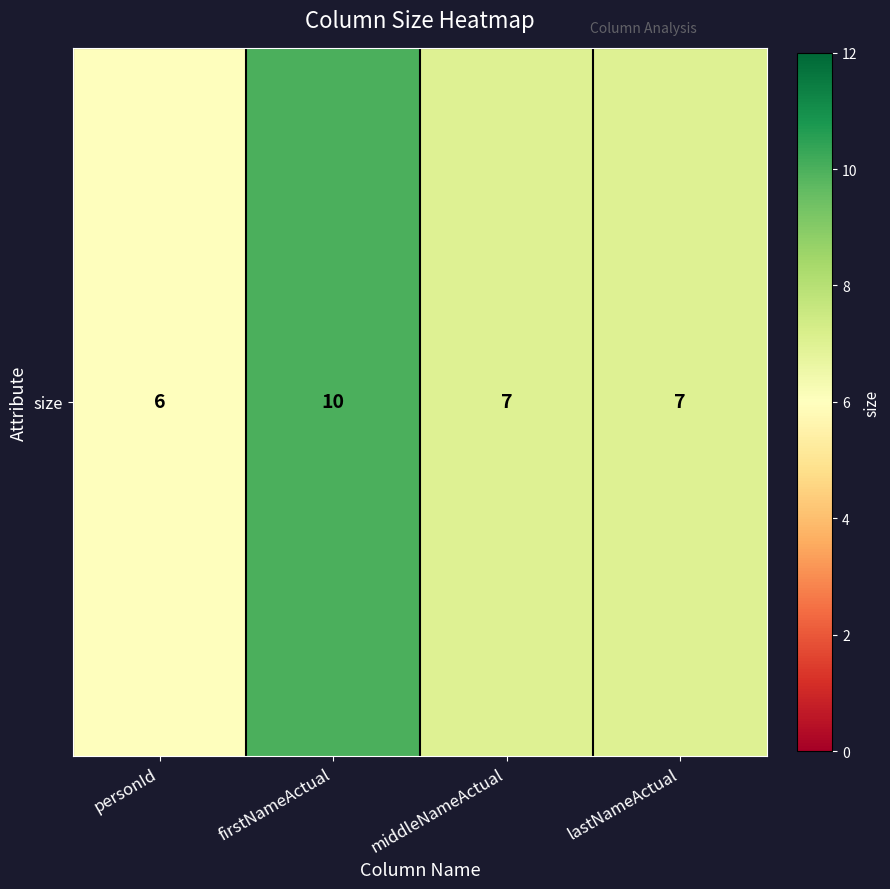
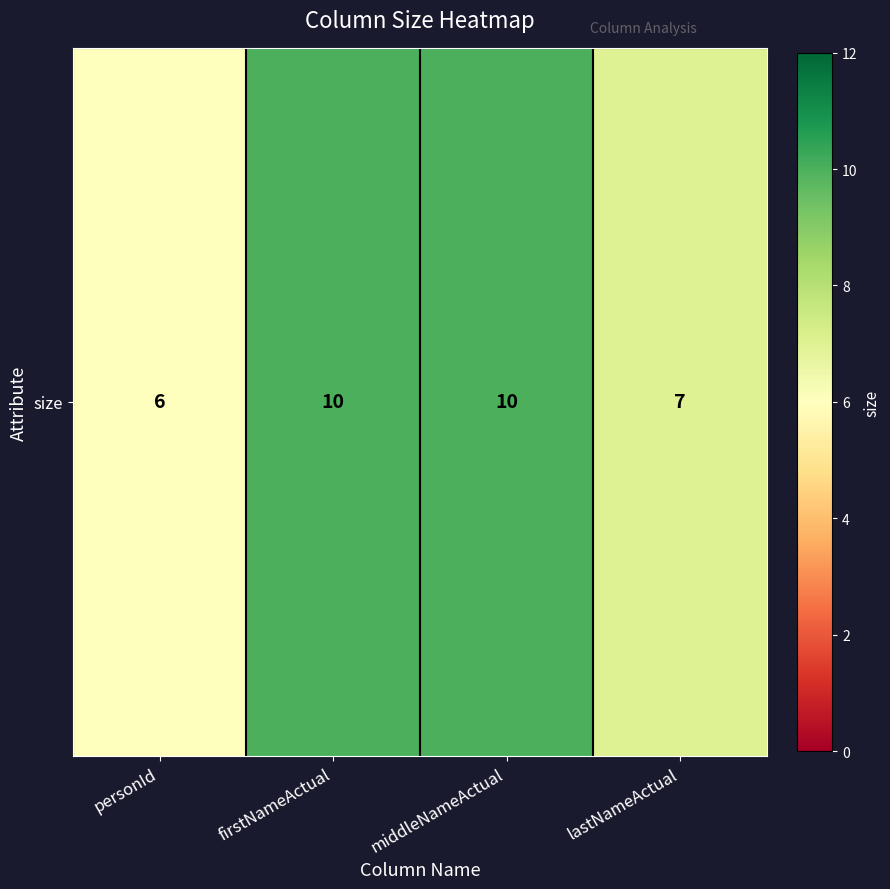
size, middleNameActual: 7 -> 10
